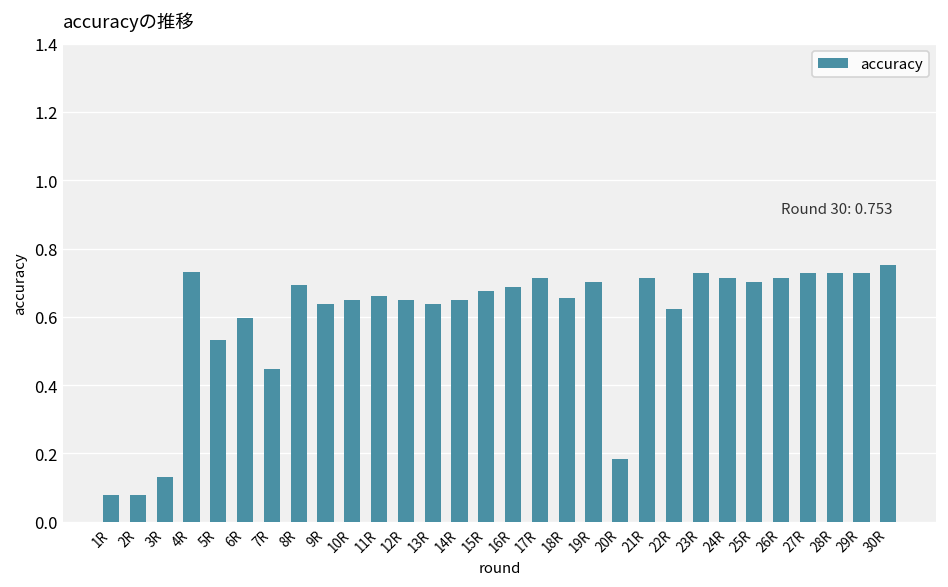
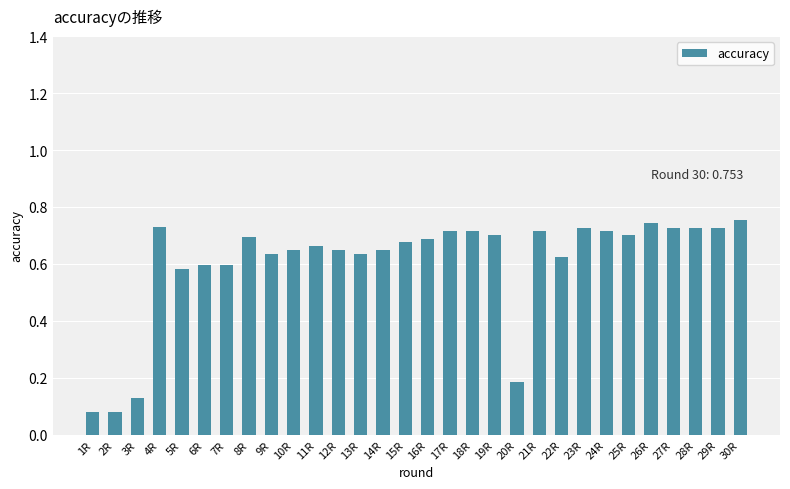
5R: 0.53 -> 0.58
7R: 0.45 -> 0.60
18R: 0.66 -> 0.71
26R: 0.71 -> 0.74
